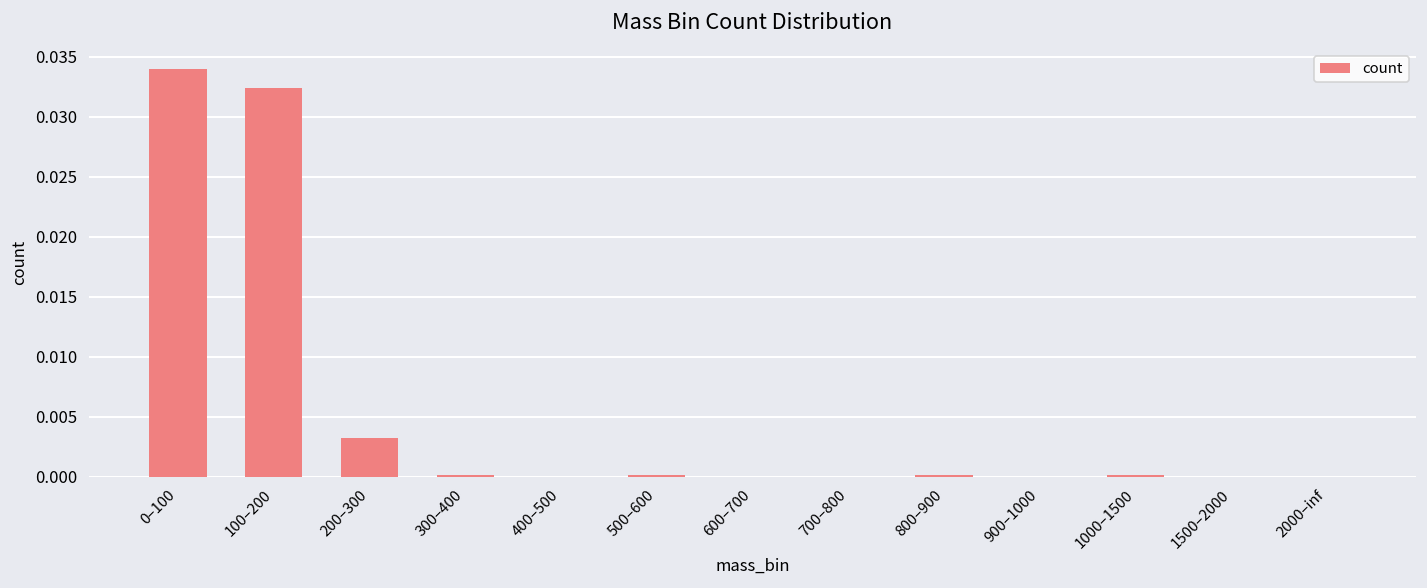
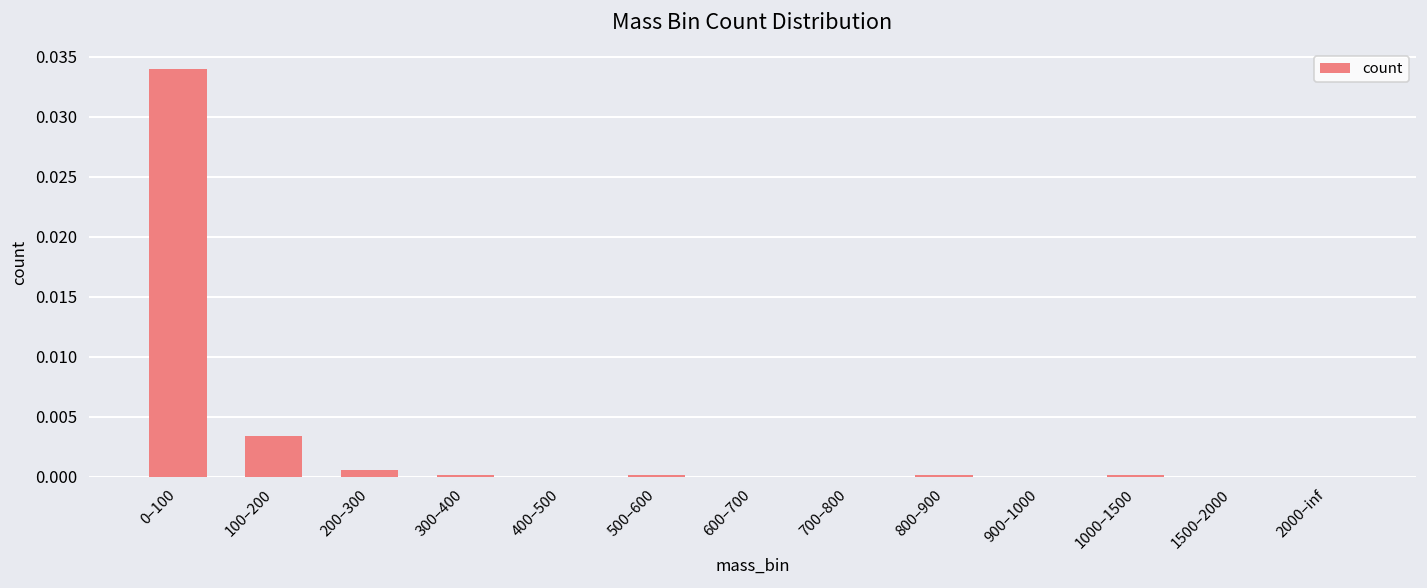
100–200: 0.032 -> 0.003
200–300: 0.003 -> 0.001
